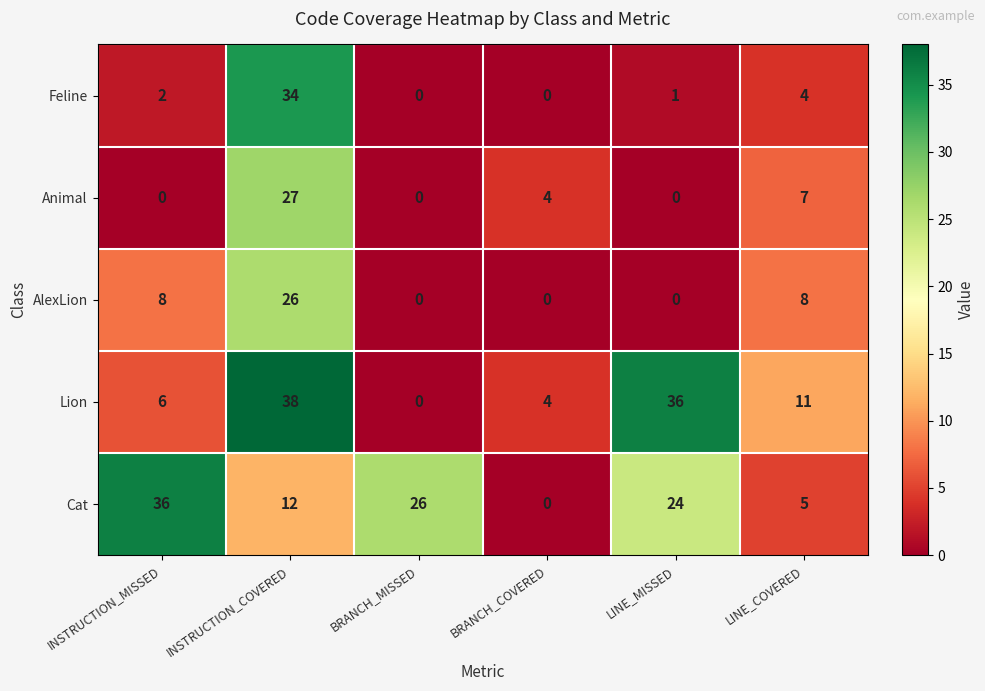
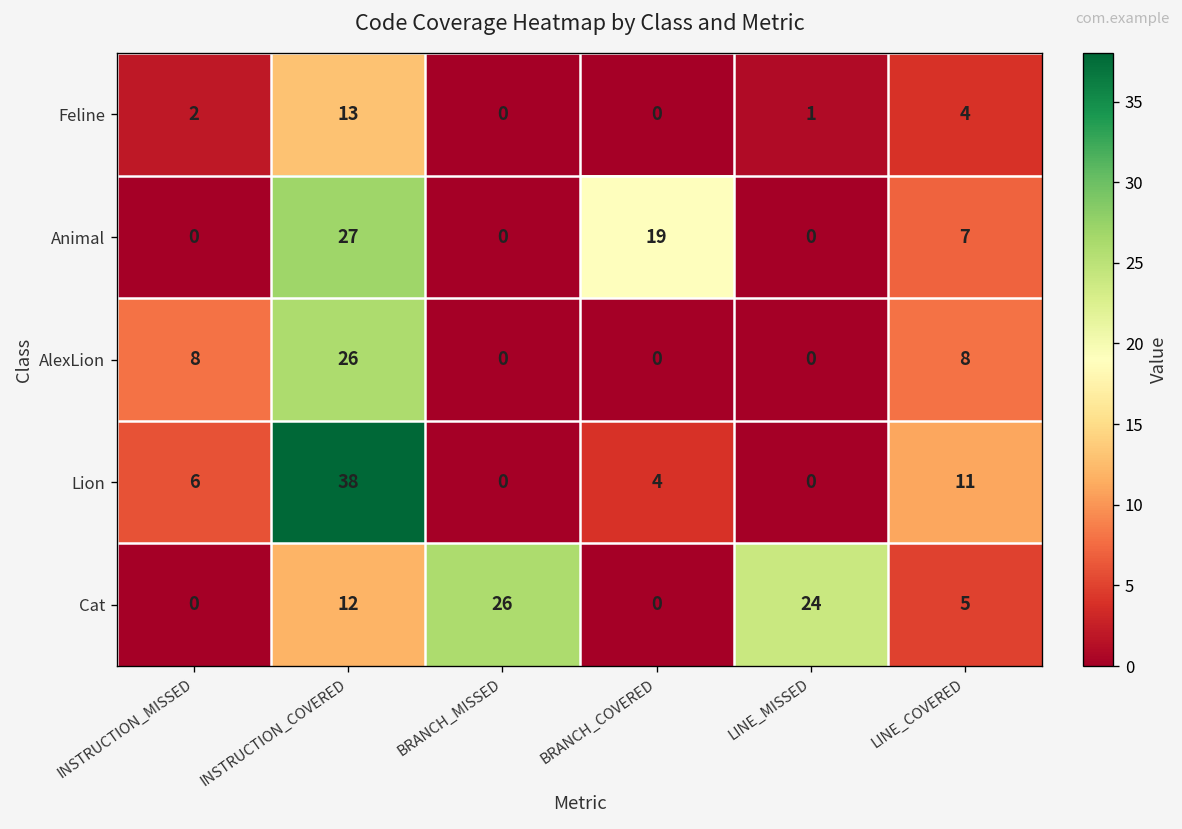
Feline, INSTRUCTION_COVERED: 34 -> 13
Animal, BRANCH_COVERED: 4 -> 19
Lion, LINE_MISSED: 36 -> 0
Cat, INSTRUCTION_MISSED: 36 -> 0
